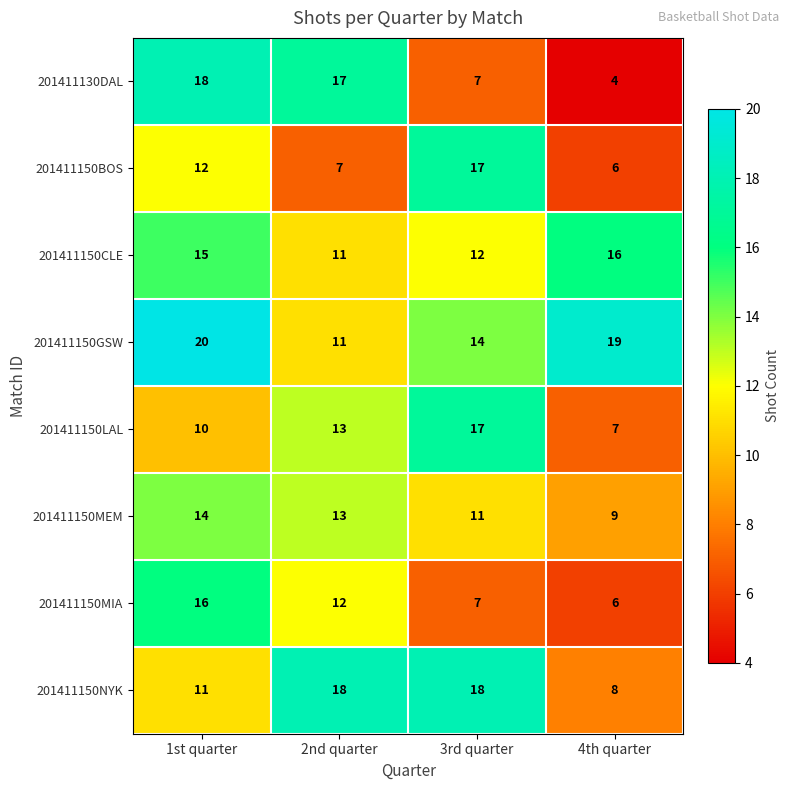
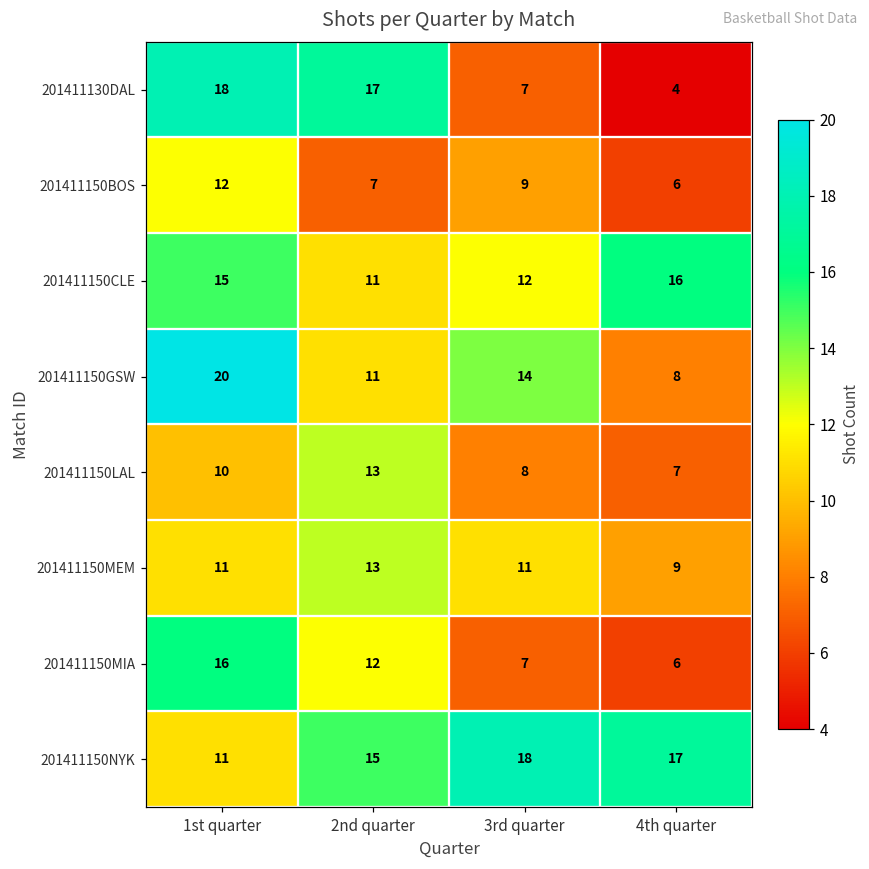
201411150BOS, 3rd quarter: 17 -> 9
201411150GSW, 4th quarter: 19 -> 8
201411150LAL, 3rd quarter: 17 -> 8
201411150MEM, 1st quarter: 14 -> 11
201411150NYK, 2nd quarter: 18 -> 15
201411150NYK, 4th quarter: 8 -> 17
